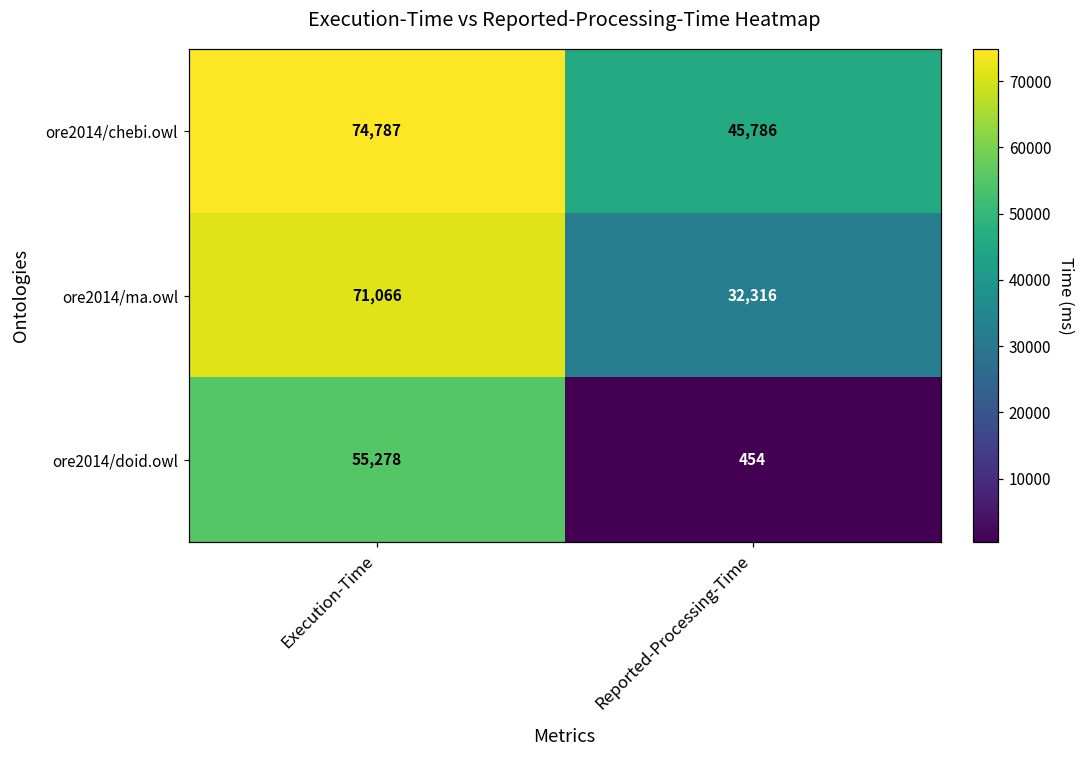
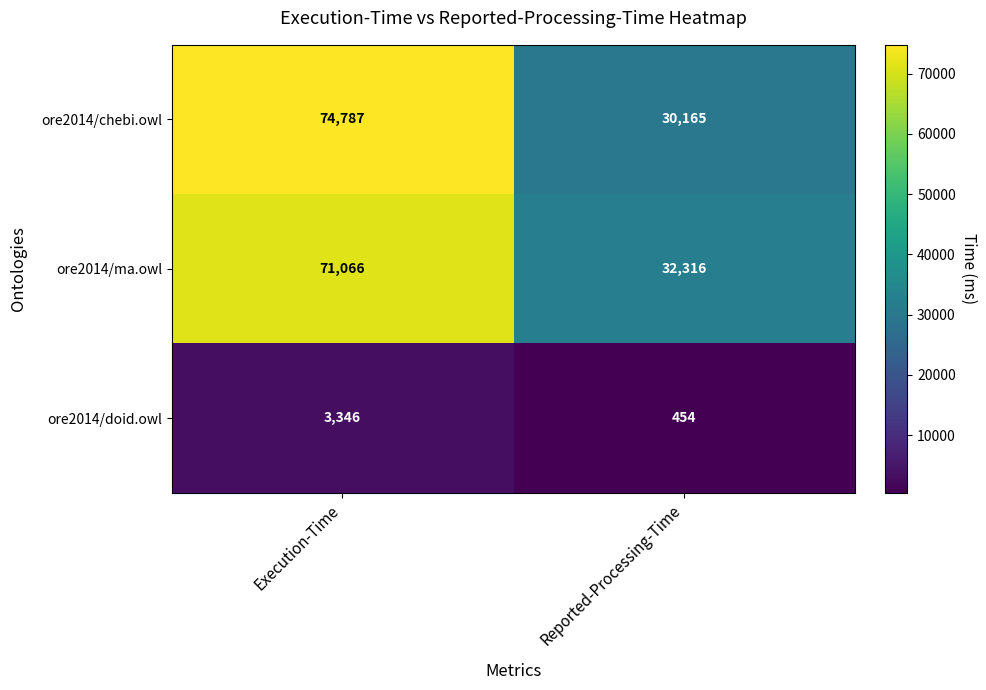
ore2014/chebi.owl, Reported-Processing-Time: 45,786 -> 30,165
ore2014/doid.owl, Execution-Time: 55,278 -> 3,346
